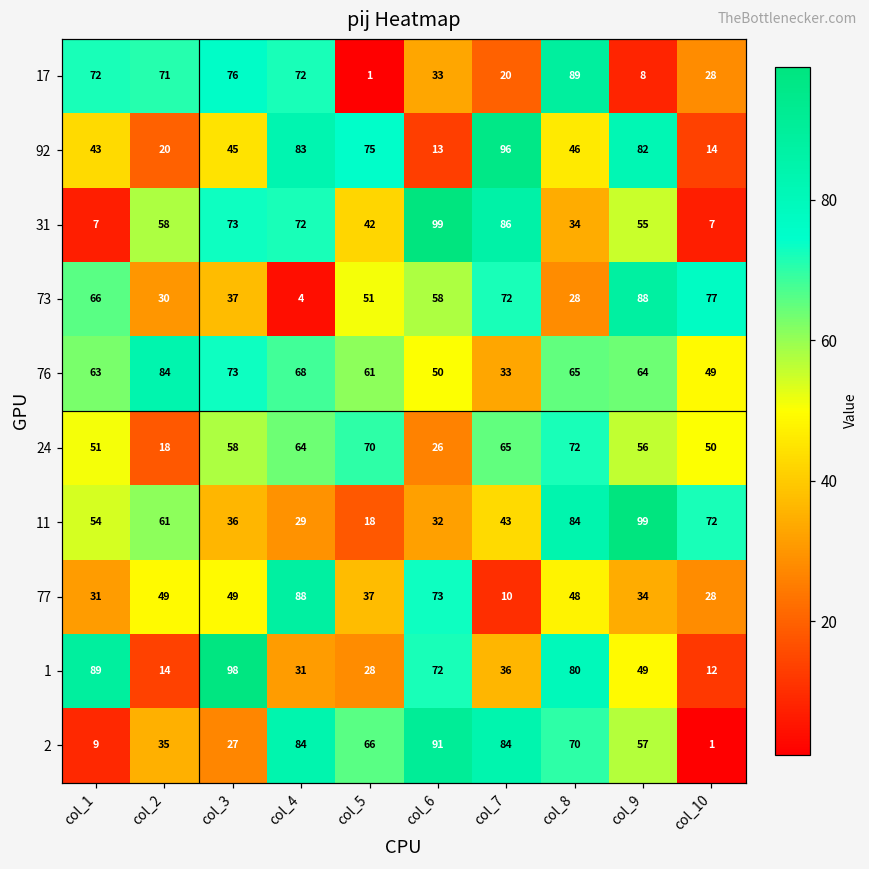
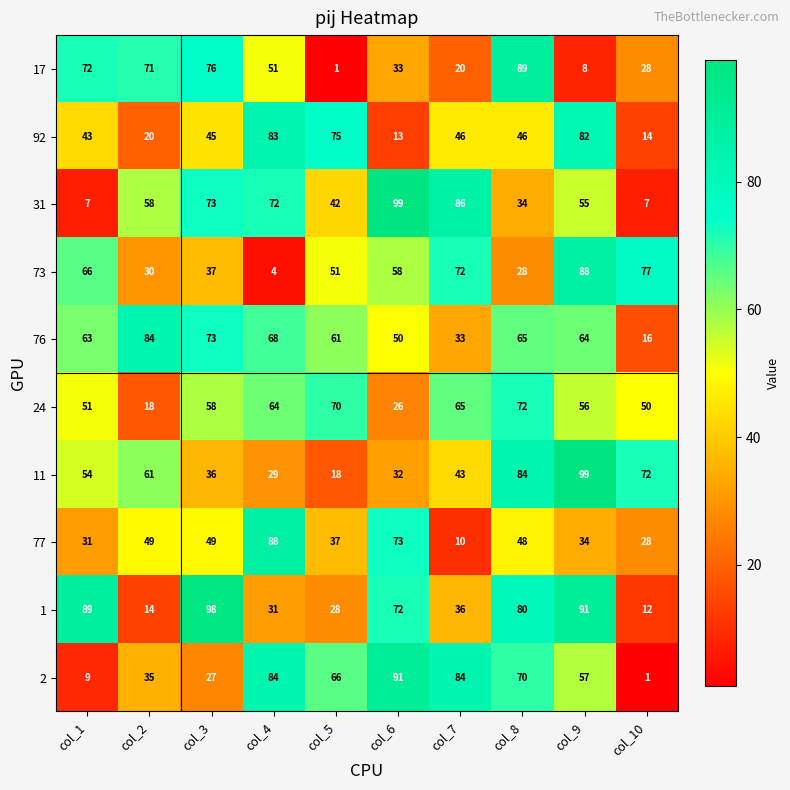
17, col_4: 72 -> 51
92, col_7: 96 -> 46
76, col_10: 49 -> 16
1, col_9: 49 -> 91
